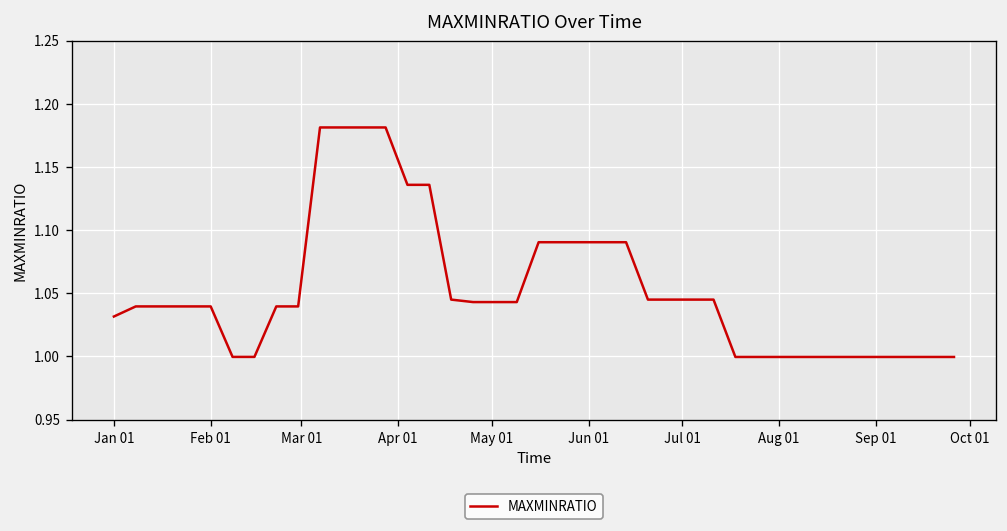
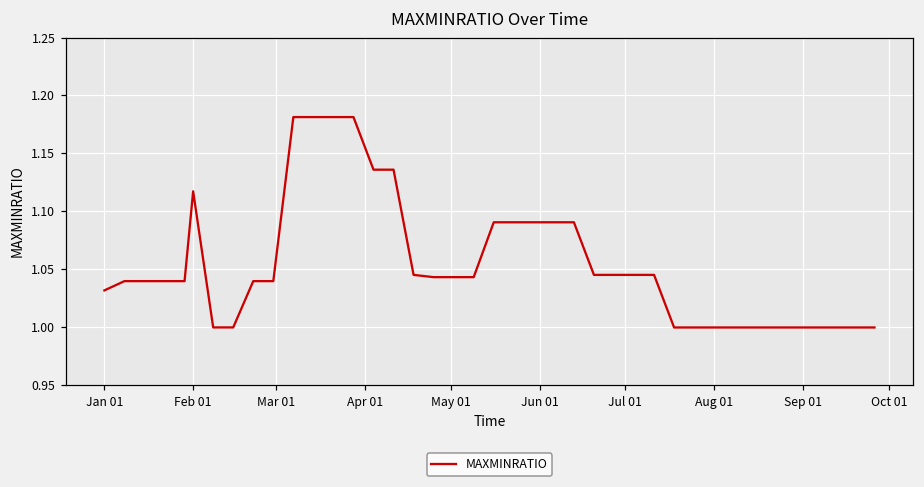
Feb 01: 1.040 -> 1.117
